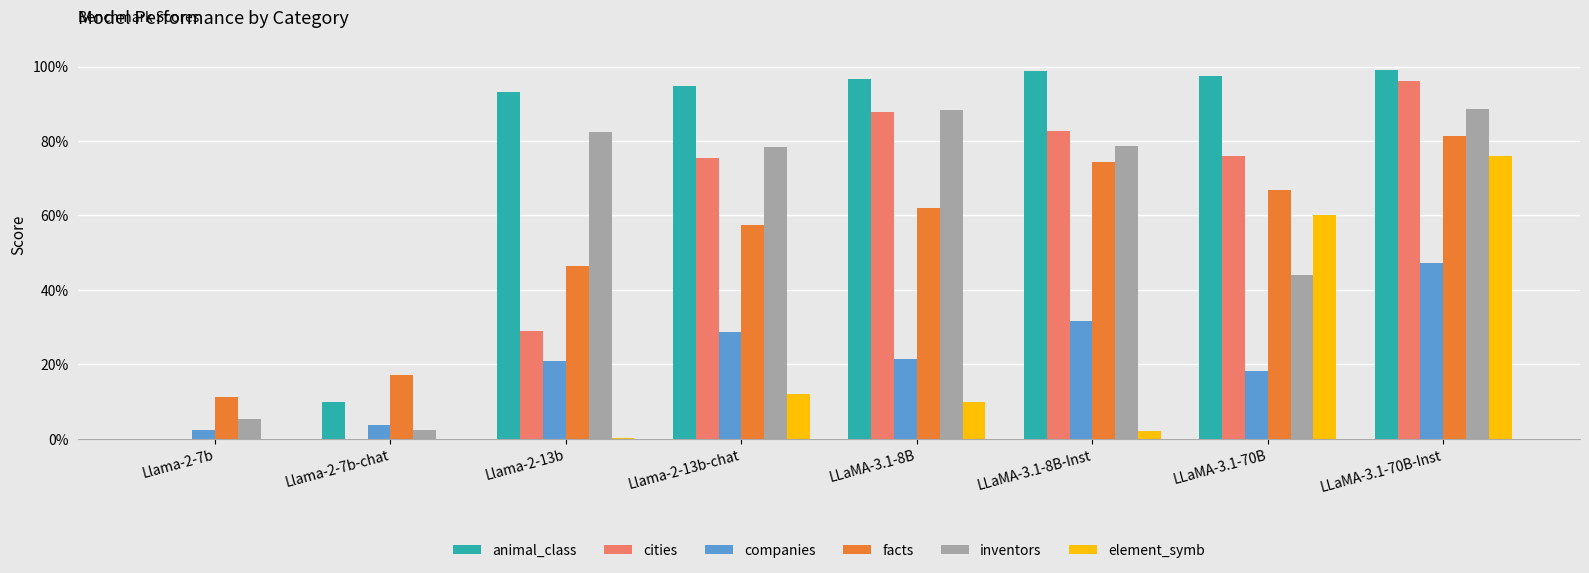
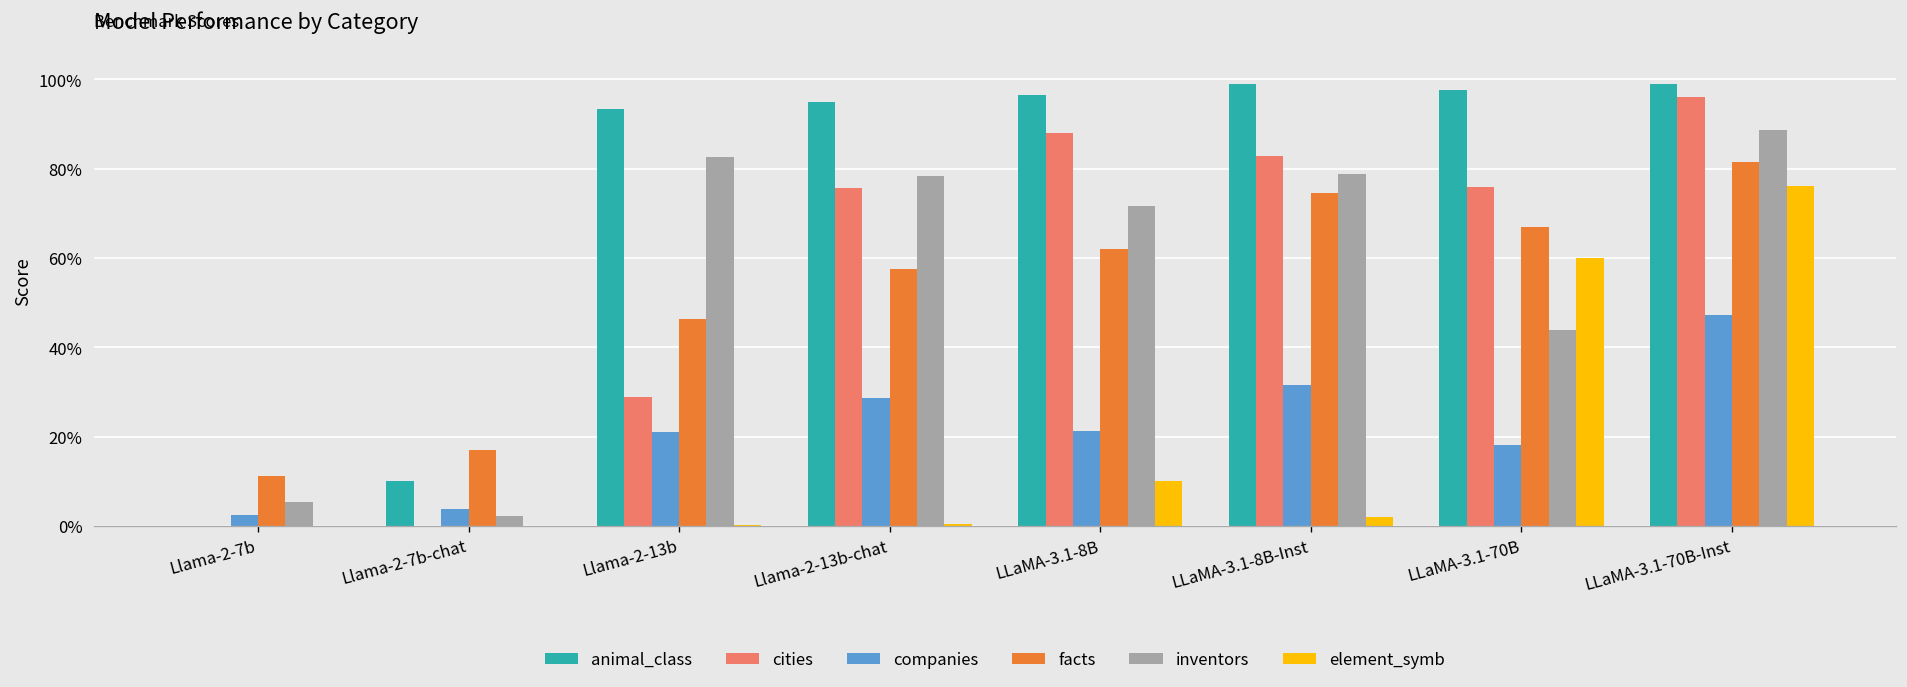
element_symb, Llama-2-13b-chat: 12% -> 1%
inventors, LLaMA-3.1-8B: 88% -> 72%
